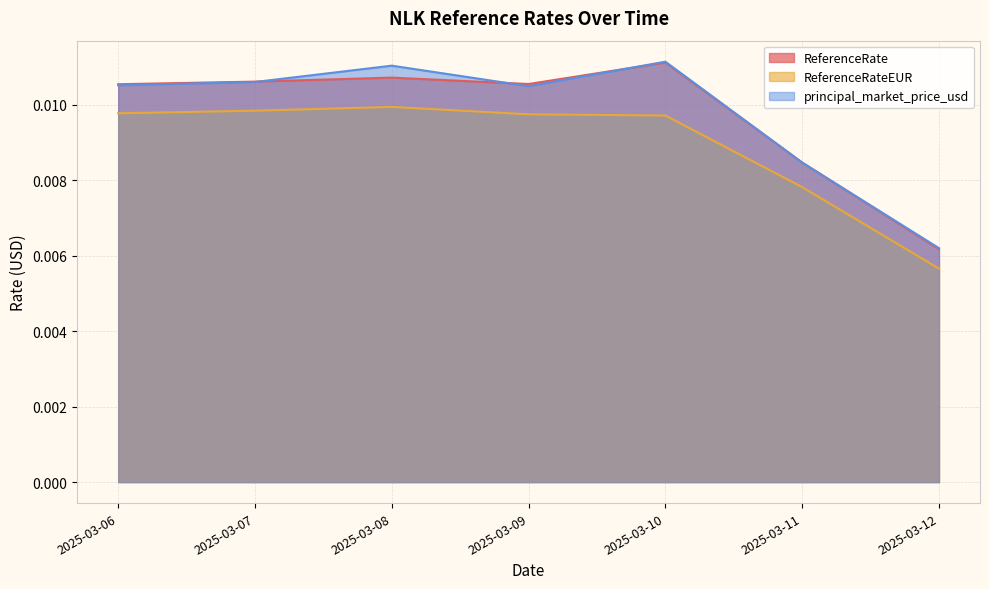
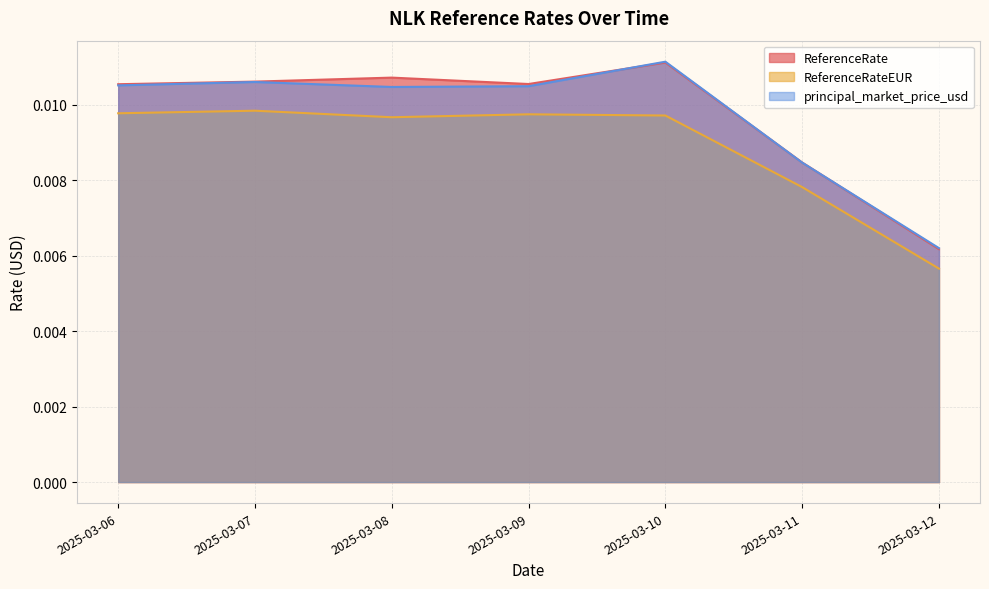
ReferenceRateEUR, 2025-03-08: 0.0099 -> 0.0097
principal_market_price_usd, 2025-03-08: 0.0110 -> 0.0105
